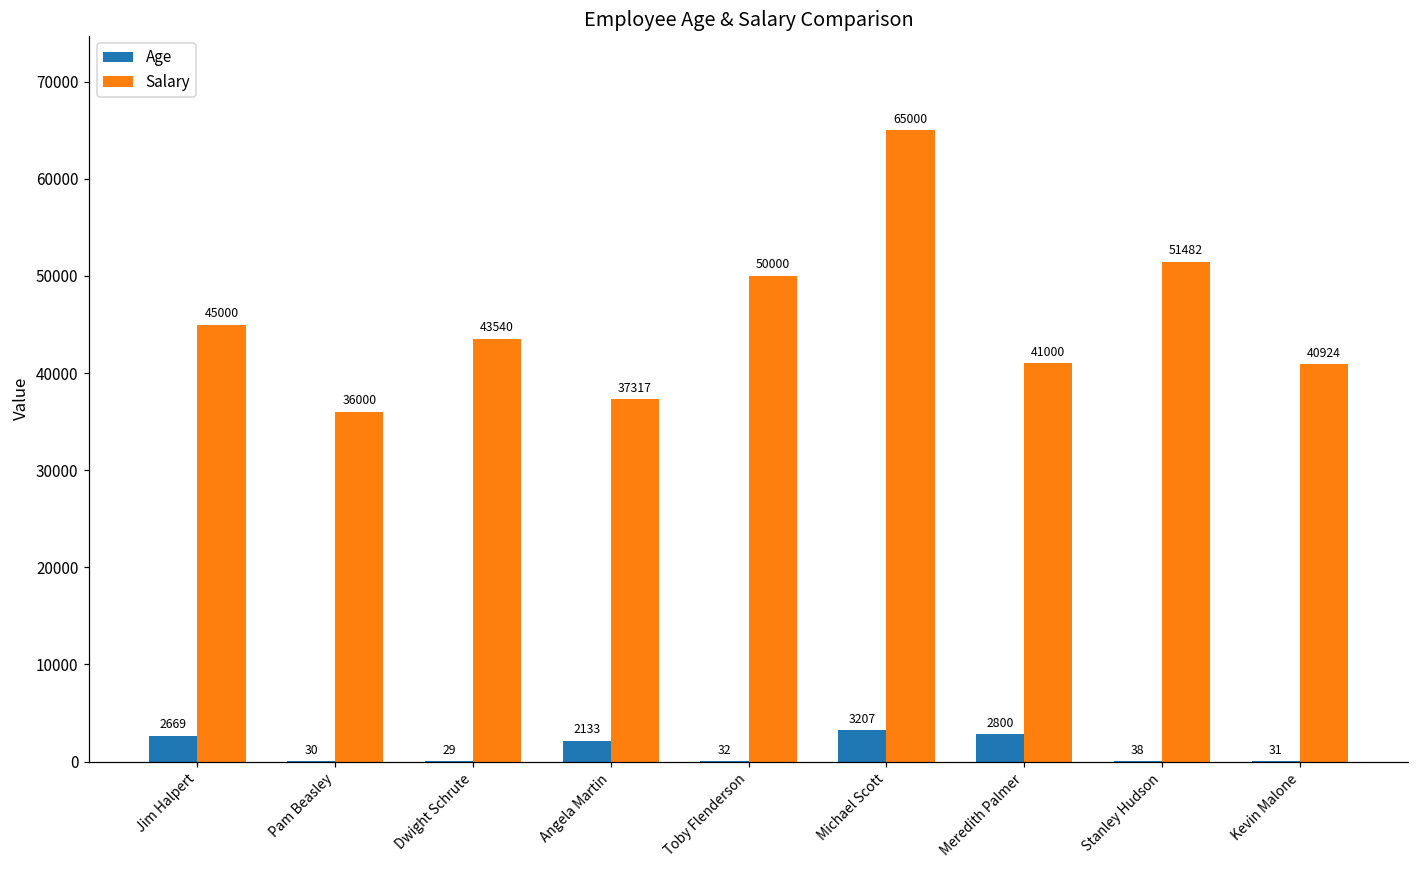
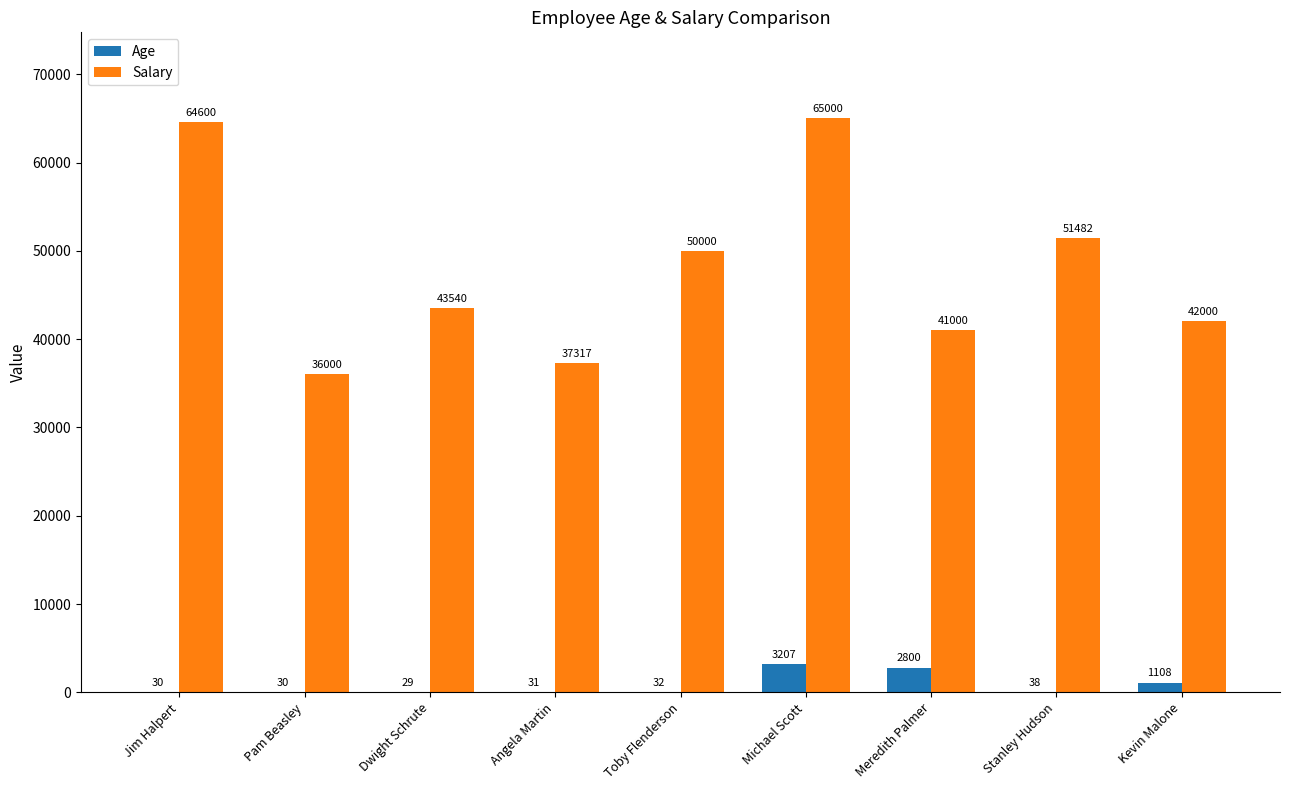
Age, Jim Halpert: 2669 -> 30
Salary, Jim Halpert: 45000 -> 64600
Age, Angela Martin: 2133 -> 31
Age, Kevin Malone: 31 -> 1108
Salary, Kevin Malone: 40924 -> 42000
